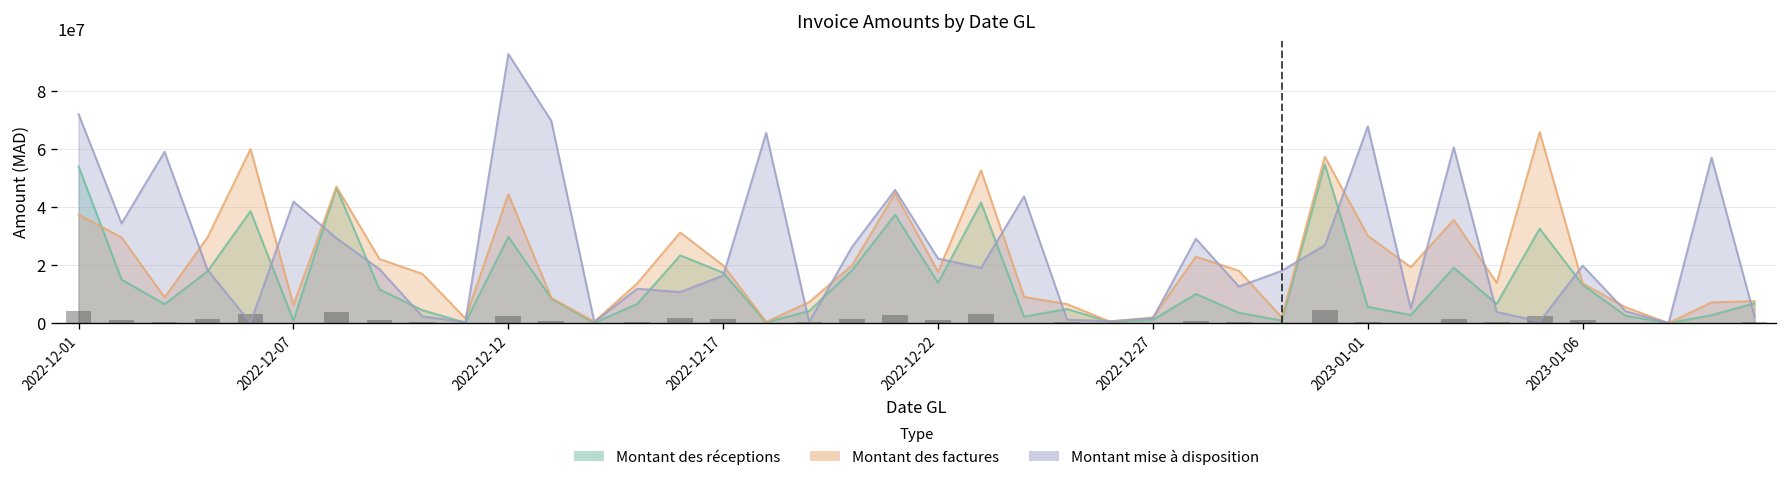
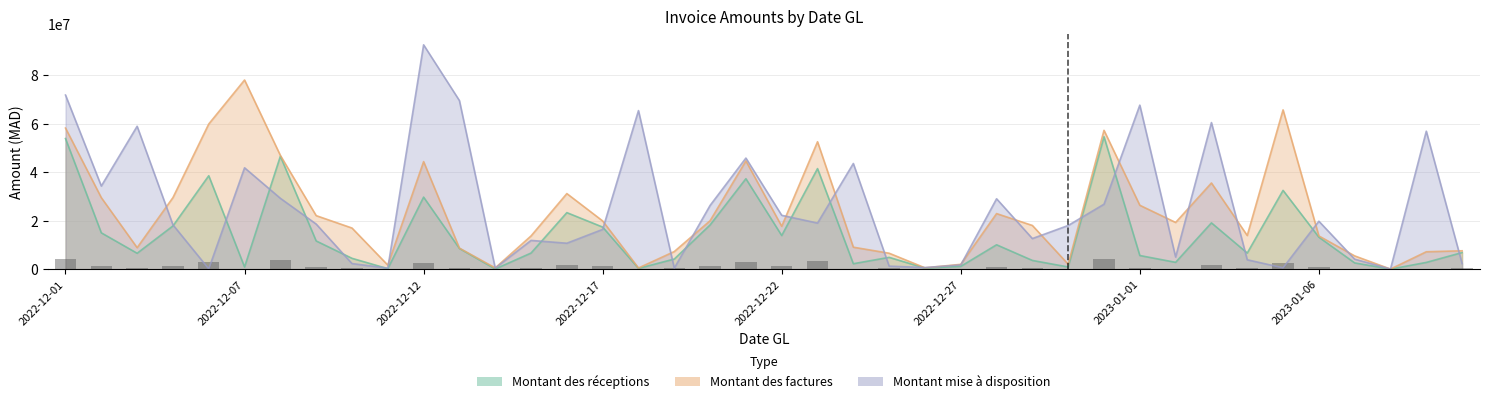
Montant des factures, 2022-12-01: 37000000 -> 58000000
Montant des factures, 2022-12-07: 6000000 -> 78000000
Montant des factures, 2023-01-01: 30000000 -> 26000000
